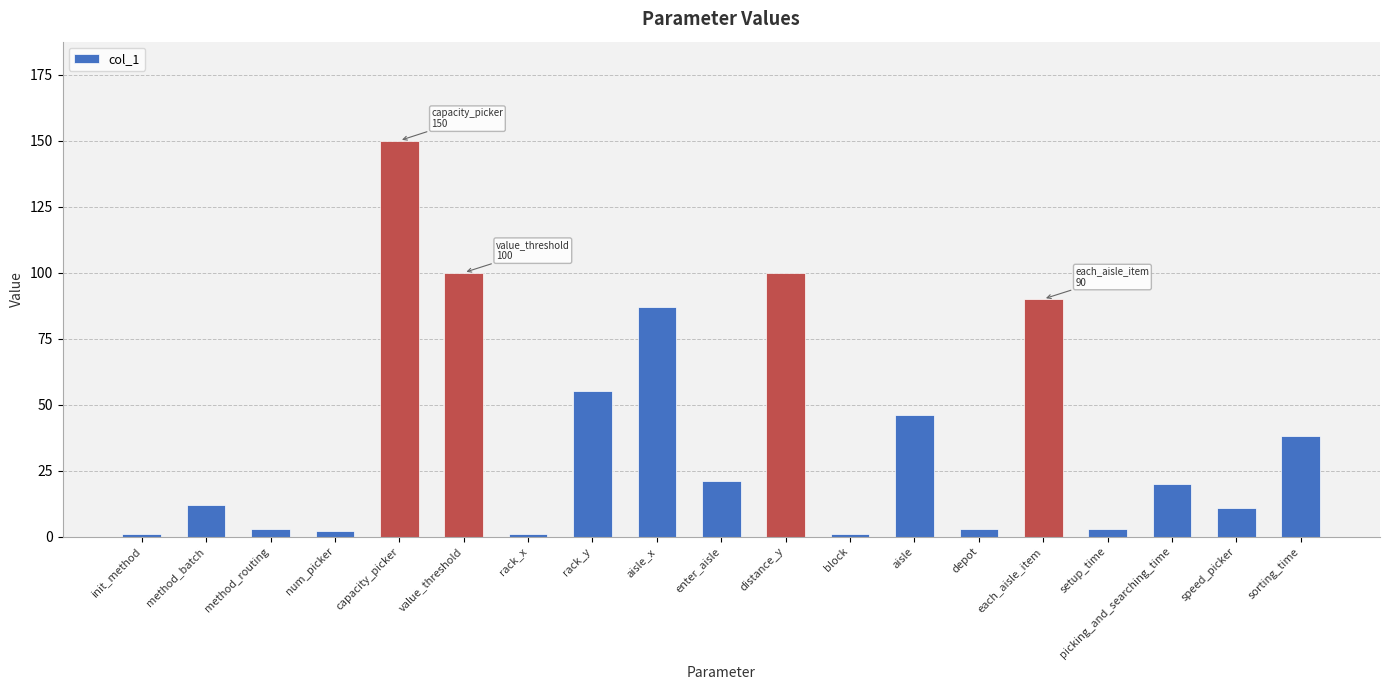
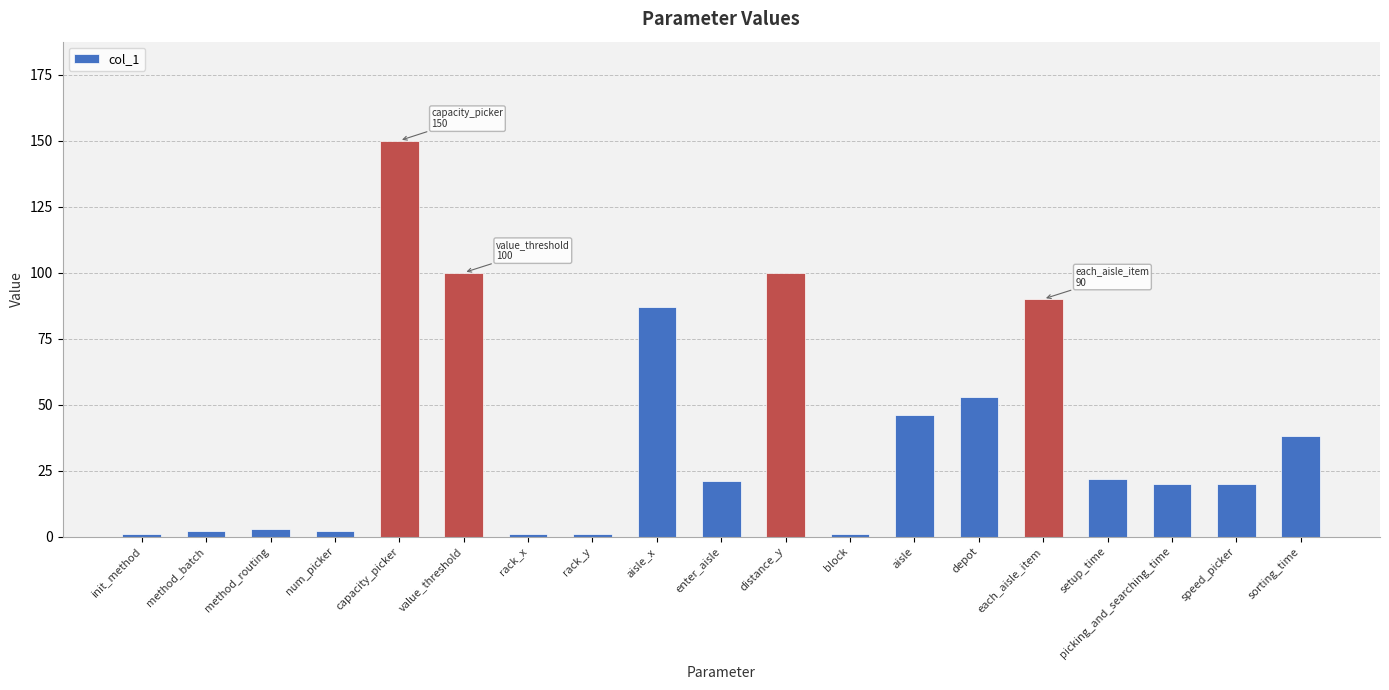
method_batch: 12 -> 2
rack_y: 55 -> 1
depot: 3 -> 53
setup_time: 3 -> 22
speed_picker: 11 -> 20
